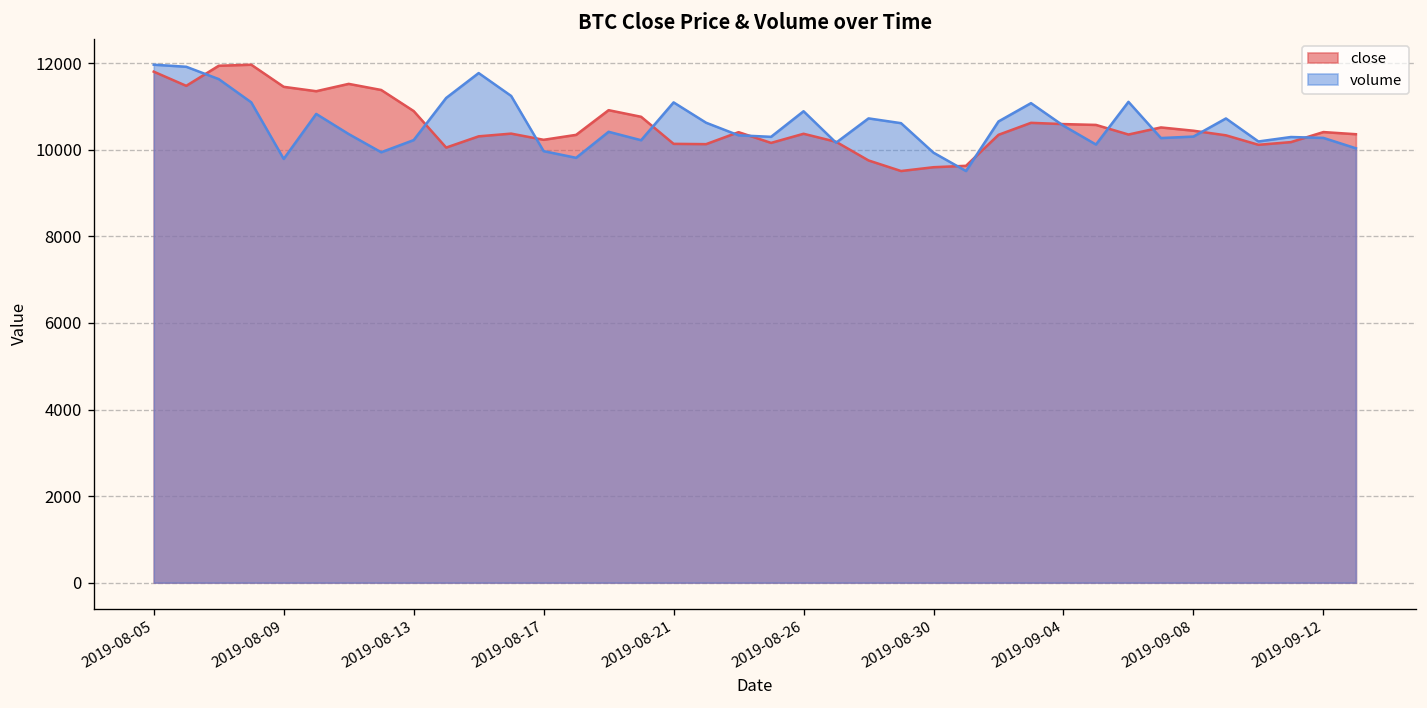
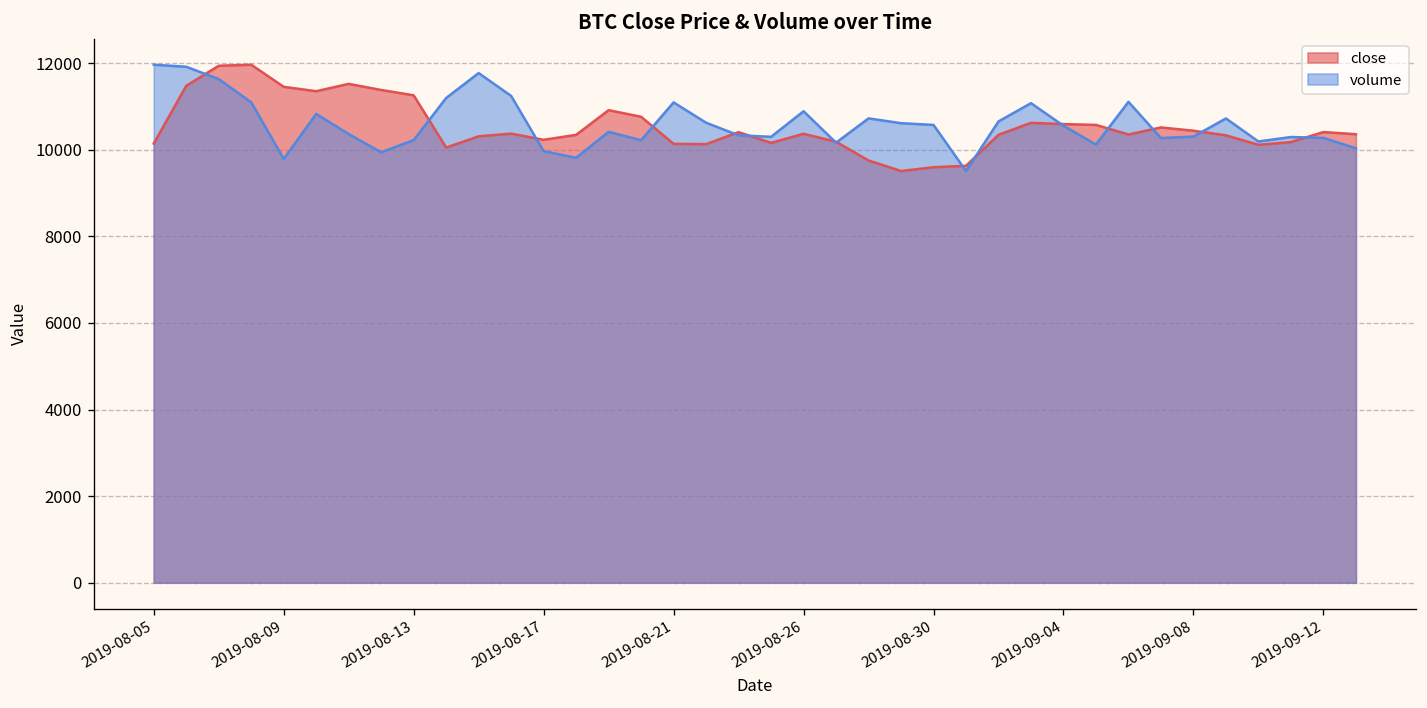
close, 2019-08-05: 11800 -> 10100
close, 2019-08-13: 10900 -> 11300
volume, 2019-08-30: 9900 -> 10600
